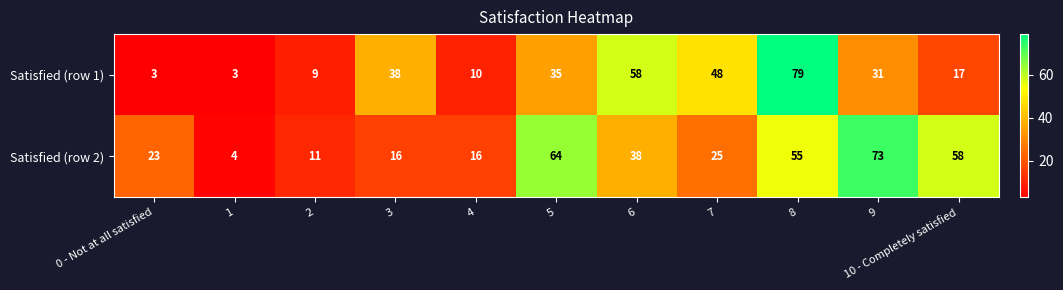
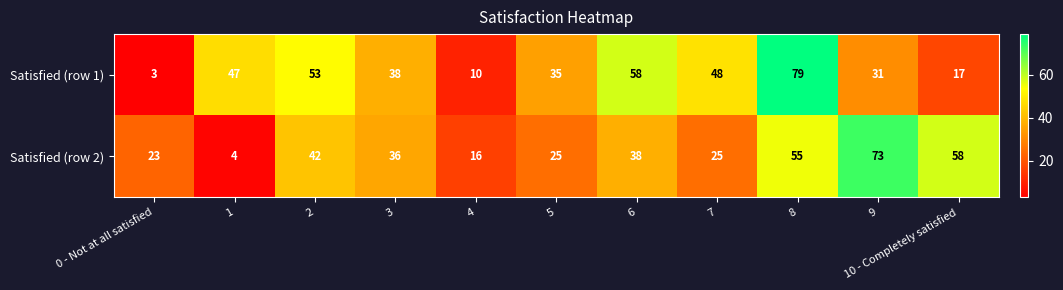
Satisfied (row 1), 1: 3 -> 47
Satisfied (row 1), 2: 9 -> 53
Satisfied (row 2), 2: 11 -> 42
Satisfied (row 2), 3: 16 -> 36
Satisfied (row 2), 5: 64 -> 25
